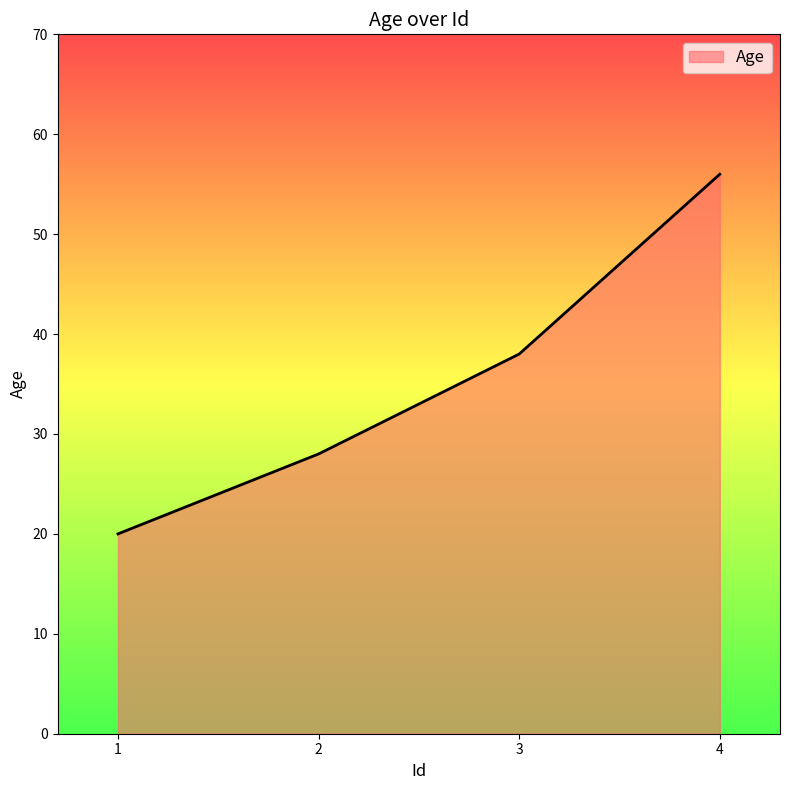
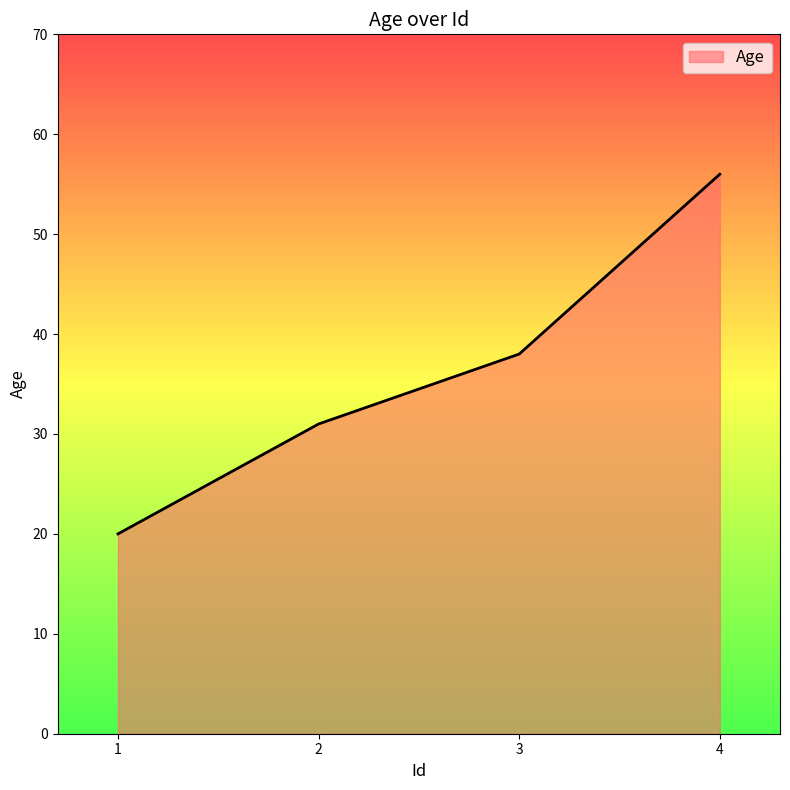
2: 28 -> 31
